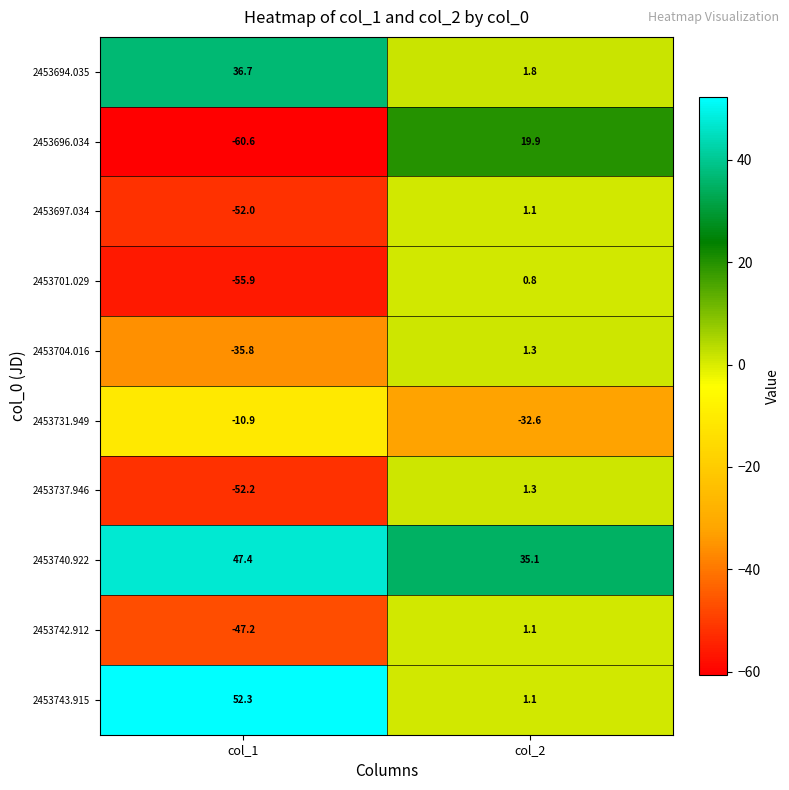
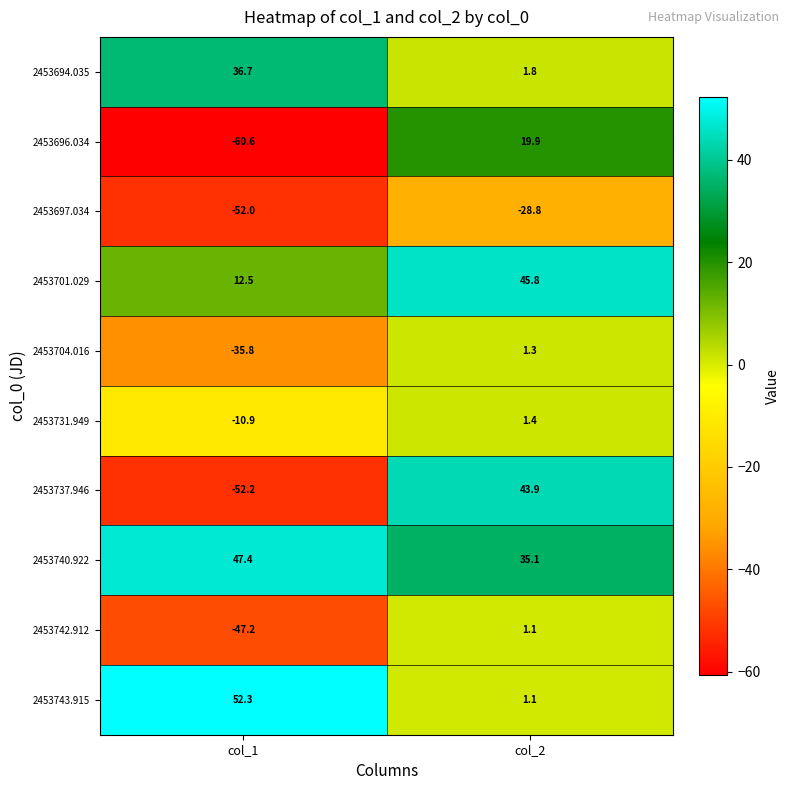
2453697.034, col_2: 1.1 -> -28.8
2453701.029, col_1: -55.9 -> 12.5
2453701.029, col_2: 0.8 -> 45.8
2453731.949, col_2: -32.6 -> 1.4
2453737.946, col_2: 1.3 -> 43.9
